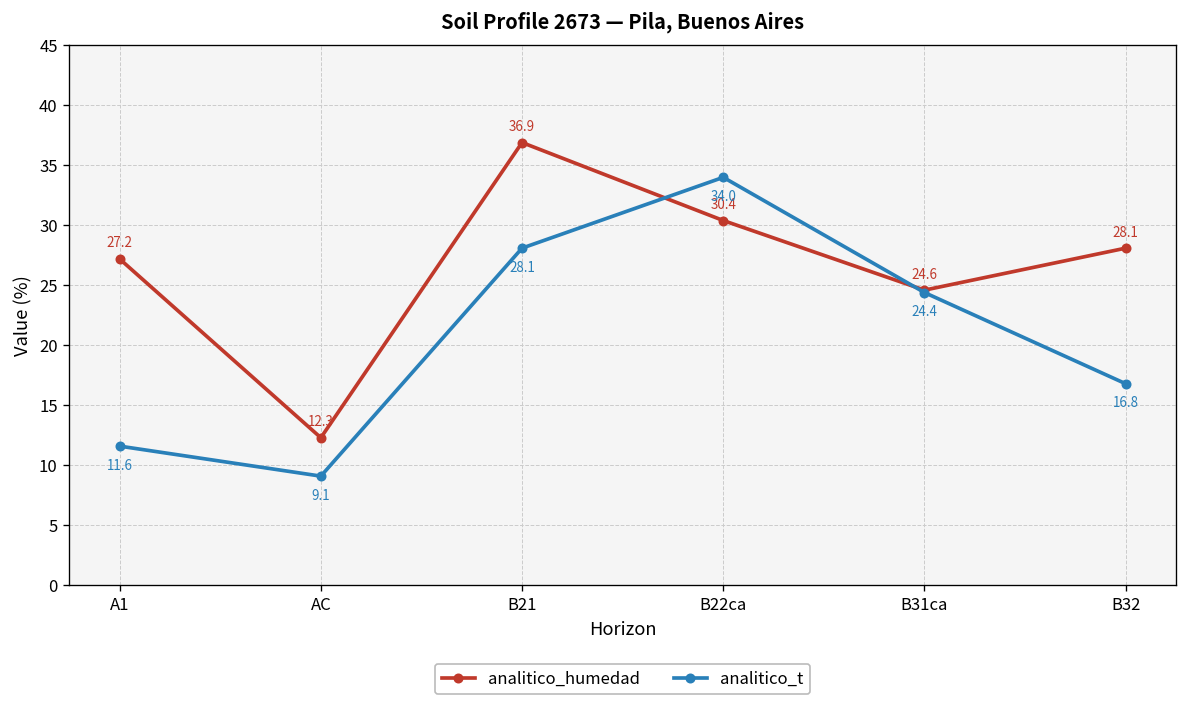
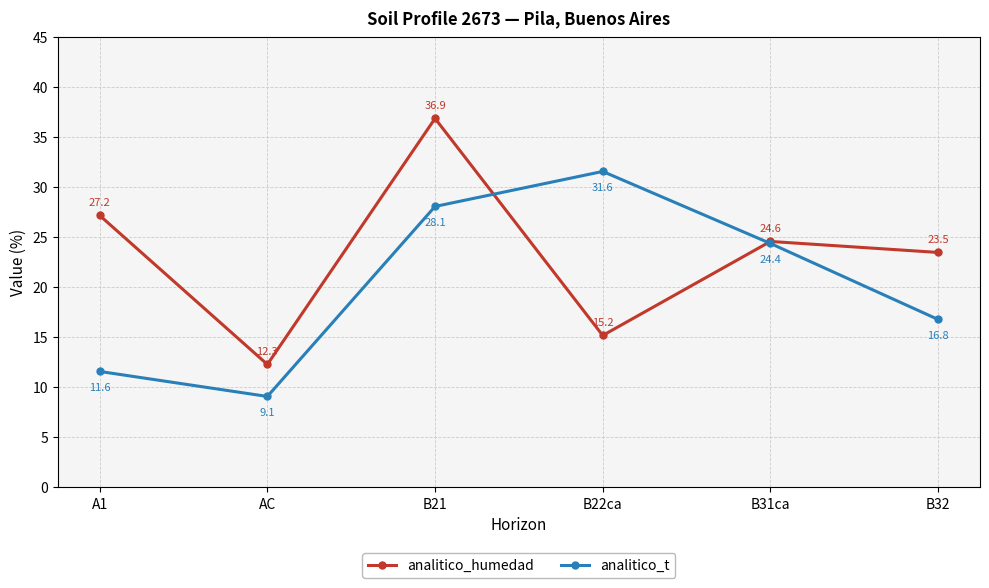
analitico_humedad, B22ca: 30.4 -> 15.2
analitico_t, B22ca: 34.0 -> 31.6
analitico_humedad, B32: 28.1 -> 23.5
